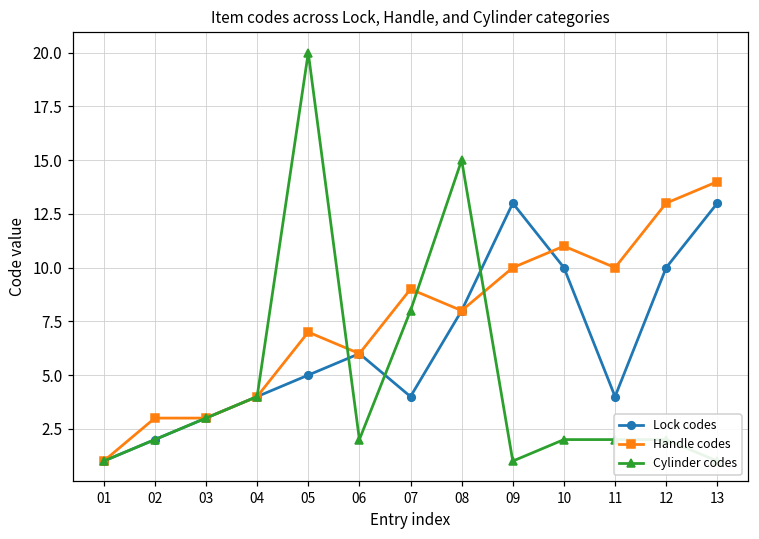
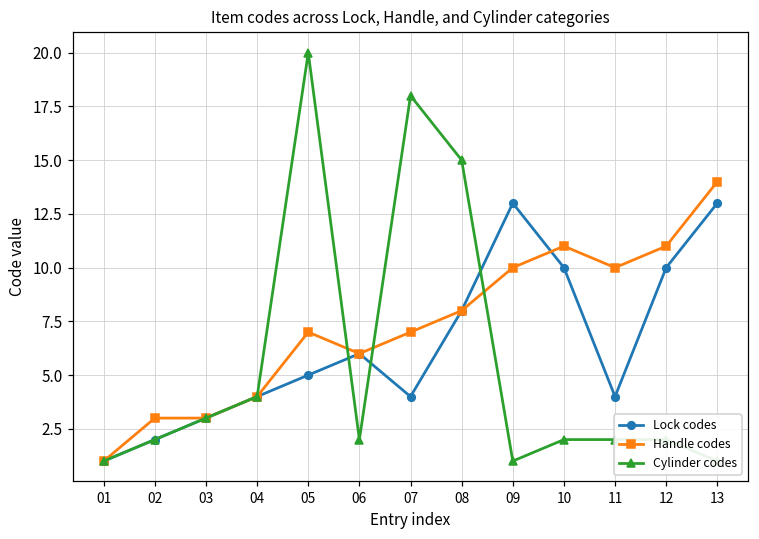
Handle codes, 07: 9 -> 7
Cylinder codes, 07: 8 -> 18
Handle codes, 12: 13 -> 11
